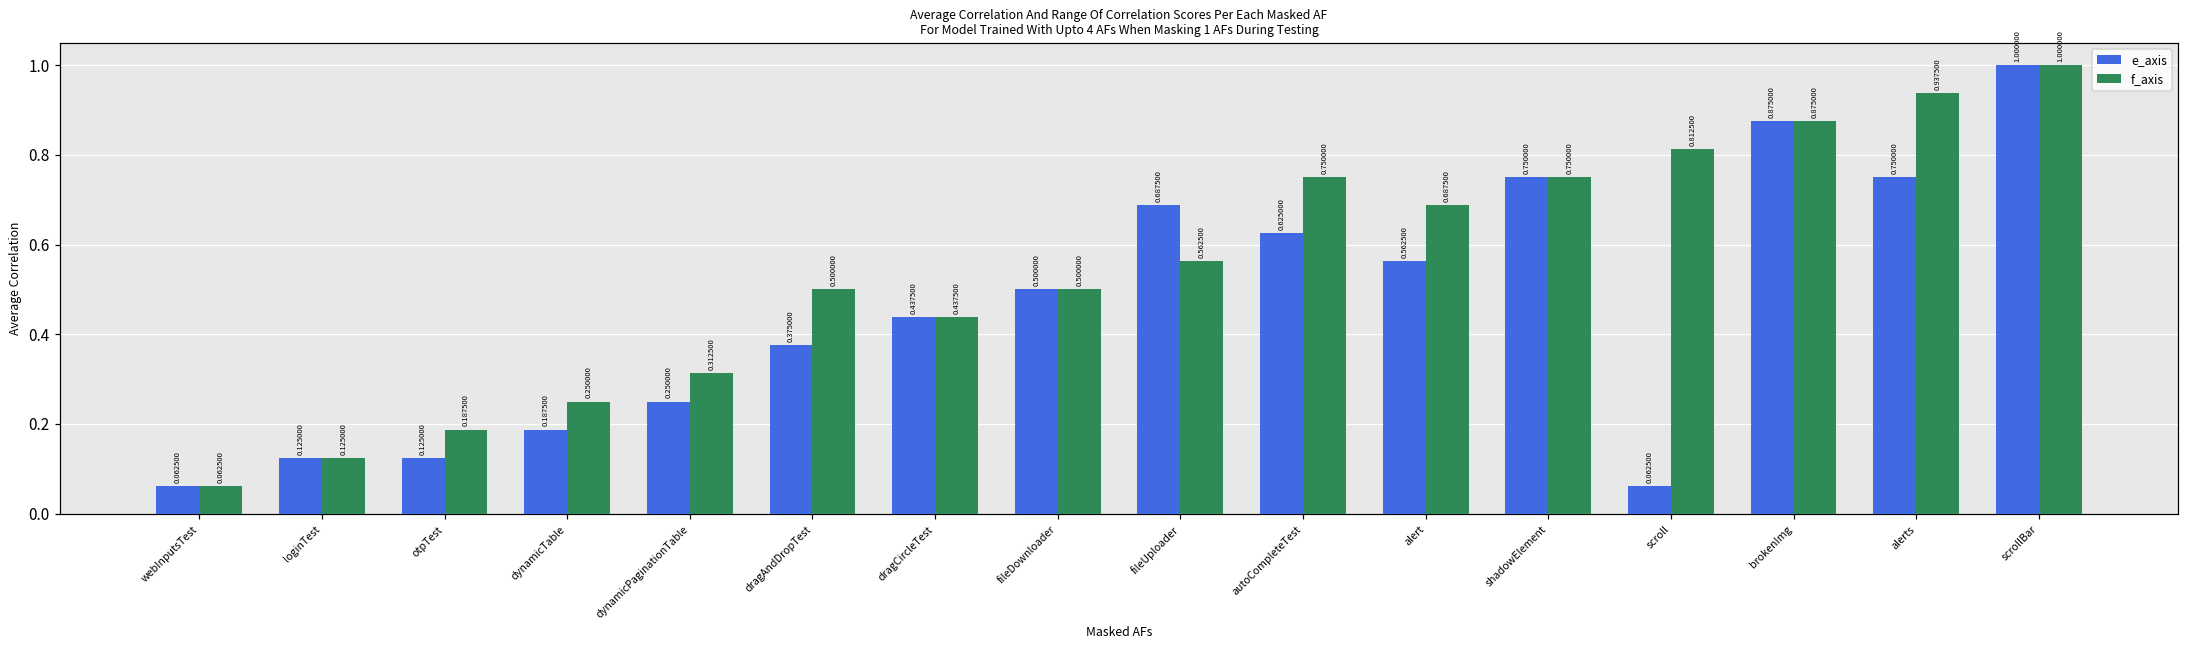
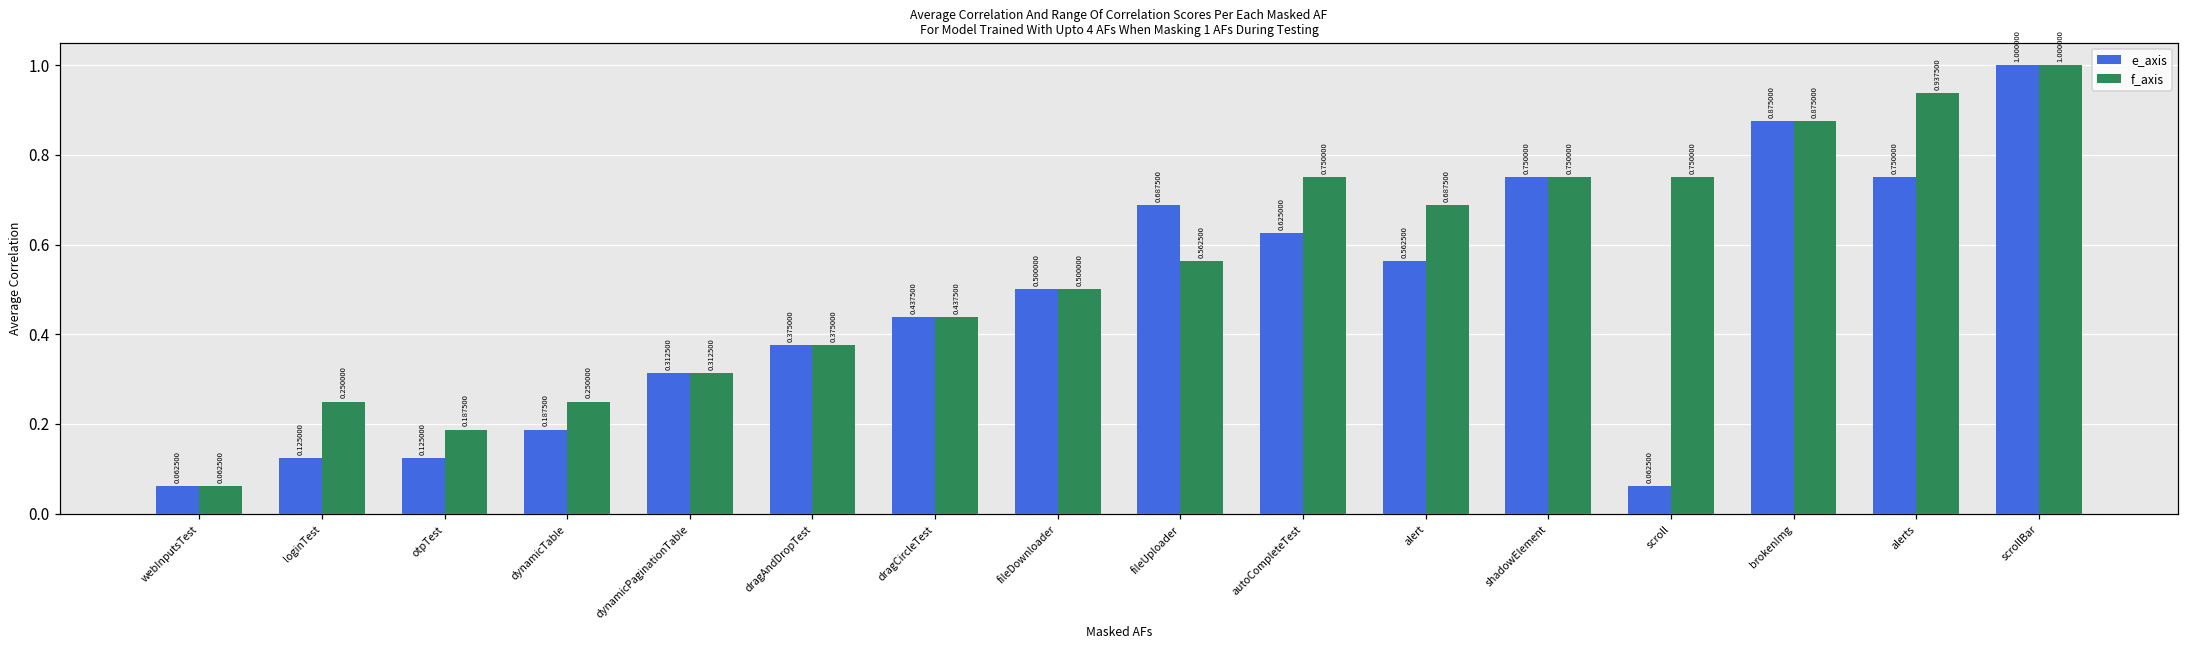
f_axis, loginTest: 0.125000 -> 0.250000
e_axis, dynamicPaginationTable: 0.250000 -> 0.312500
f_axis, dragAndDropTest: 0.500000 -> 0.375000
f_axis, scroll: 0.812500 -> 0.750000
